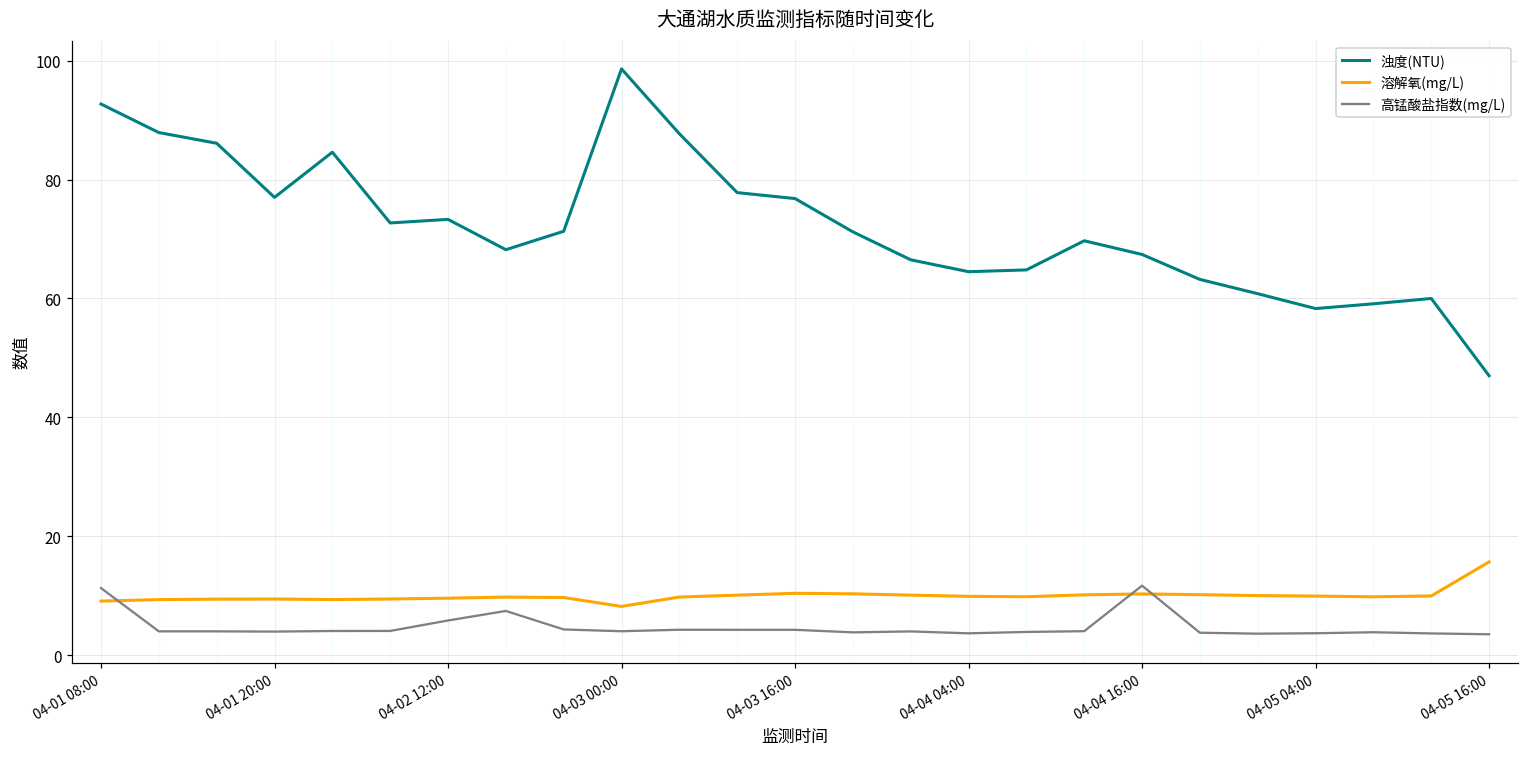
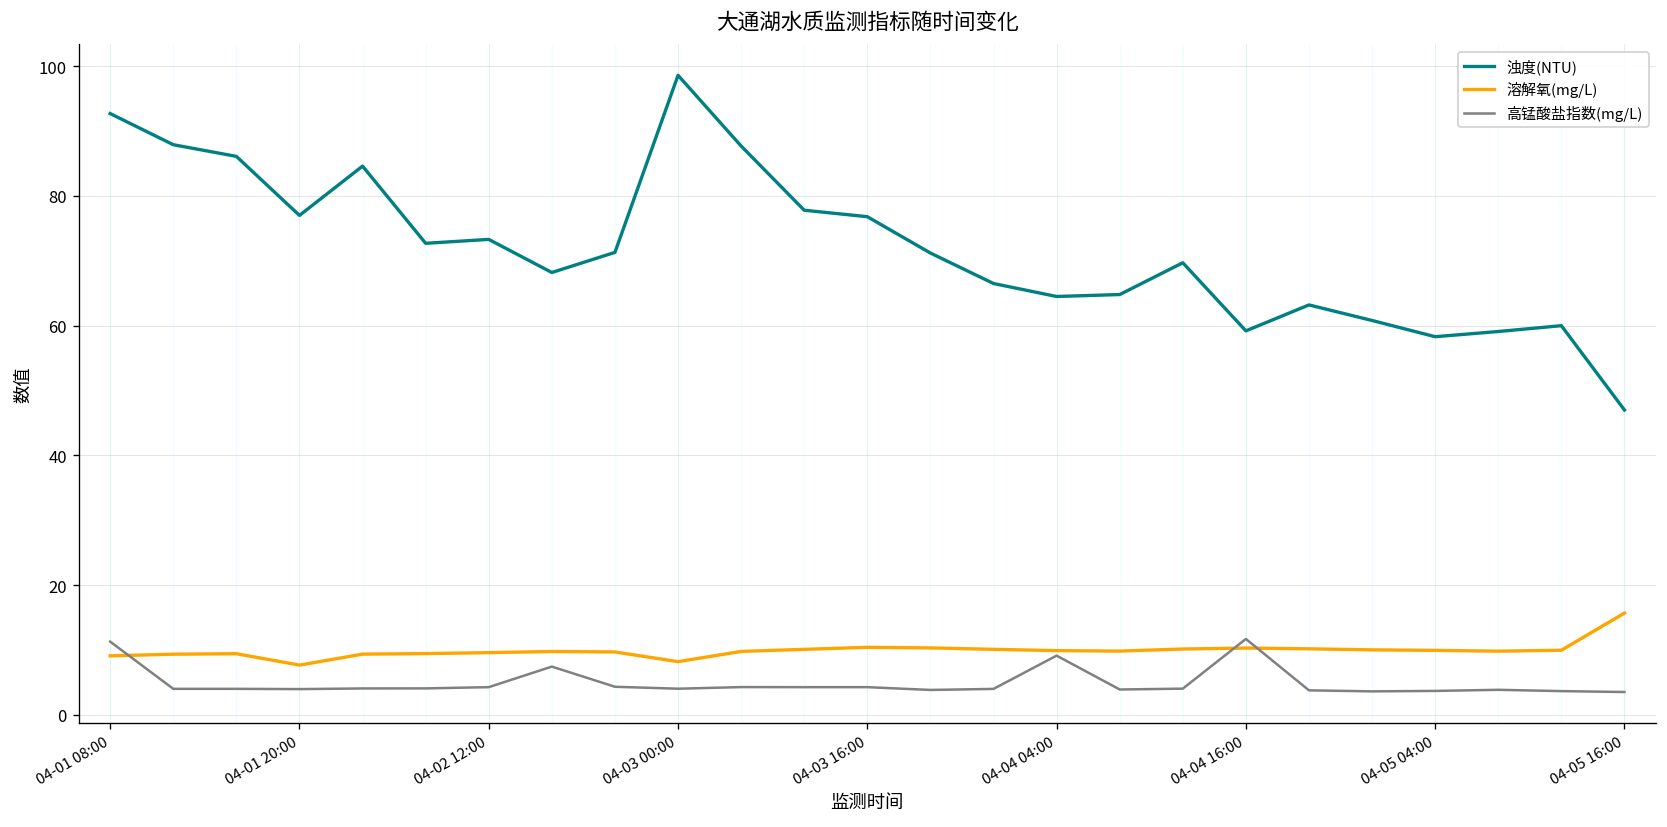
溶解氧(mg/L), 04-01 20:00: 9 -> 8
高锰酸盐指数(mg/L), 04-02 12:00: 6 -> 4
高锰酸盐指数(mg/L), 04-04 04:00: 4 -> 9
浊度(NTU), 04-04 16:00: 67 -> 59
